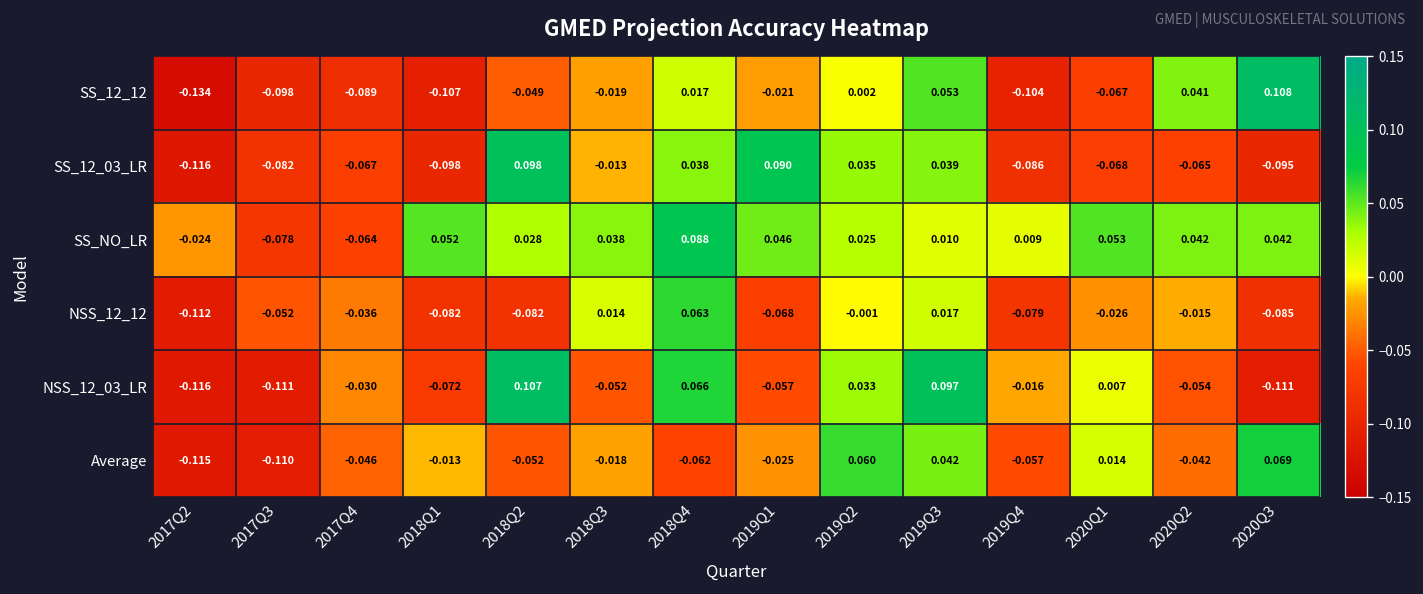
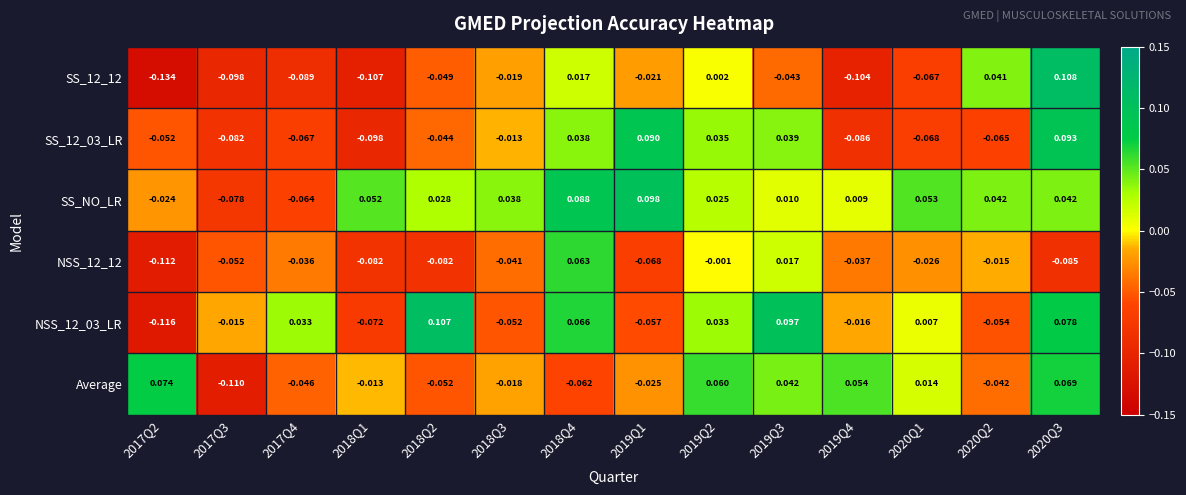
SS_12_12, 2019Q3: 0.053 -> -0.043
SS_12_03_LR, 2017Q2: -0.116 -> -0.052
SS_12_03_LR, 2018Q2: 0.098 -> -0.044
SS_12_03_LR, 2020Q3: -0.095 -> 0.093
SS_NO_LR, 2019Q1: 0.046 -> 0.098
NSS_12_12, 2018Q3: 0.014 -> -0.041
NSS_12_12, 2019Q4: -0.079 -> -0.037
NSS_12_03_LR, 2017Q3: -0.111 -> -0.015
NSS_12_03_LR, 2017Q4: -0.030 -> 0.033
NSS_12_03_LR, 2020Q3: -0.111 -> 0.078
Average, 2017Q2: -0.115 -> 0.074
Average, 2019Q4: -0.057 -> 0.054
